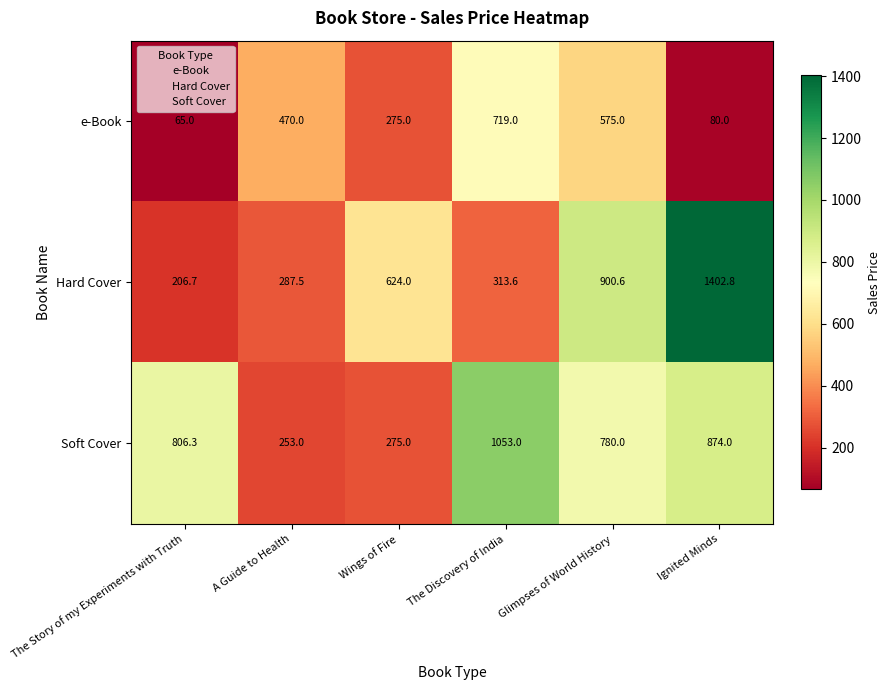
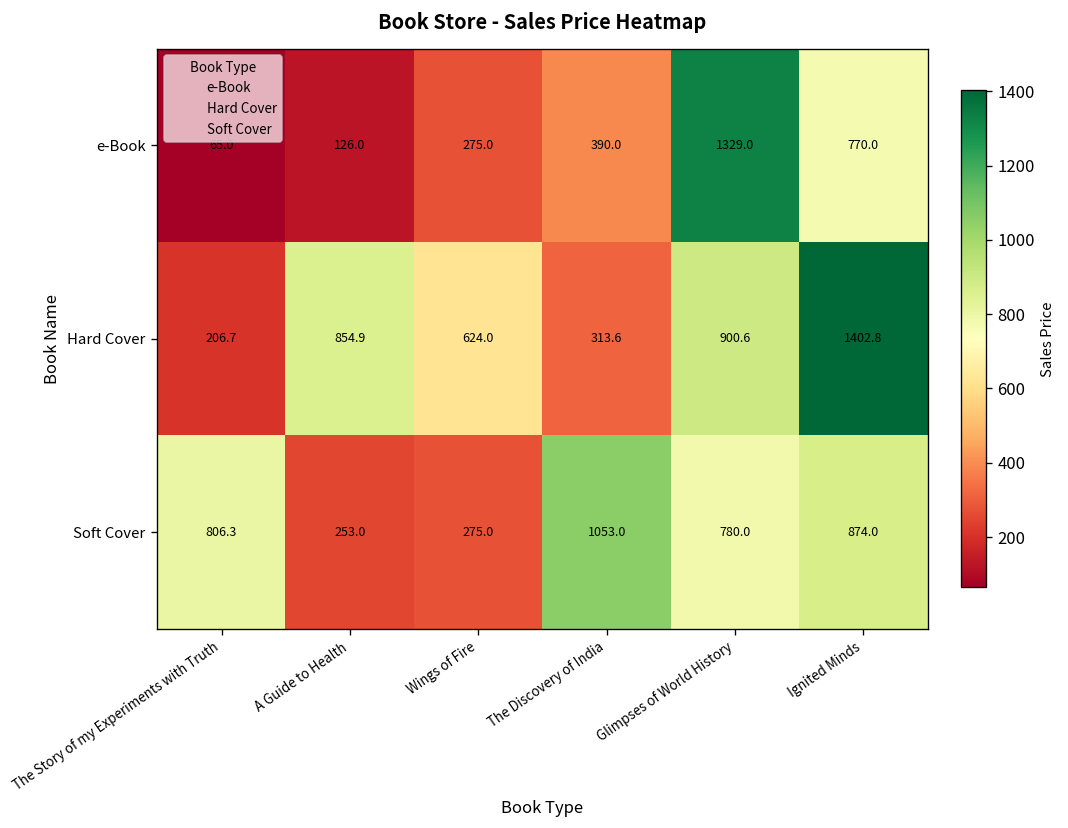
e-Book, A Guide to Health: 470.0 -> 126.0
e-Book, The Discovery of India: 719.0 -> 390.0
e-Book, Glimpses of World History: 575.0 -> 1329.0
e-Book, Ignited Minds: 80.0 -> 770.0
Hard Cover, A Guide to Health: 287.5 -> 854.9
